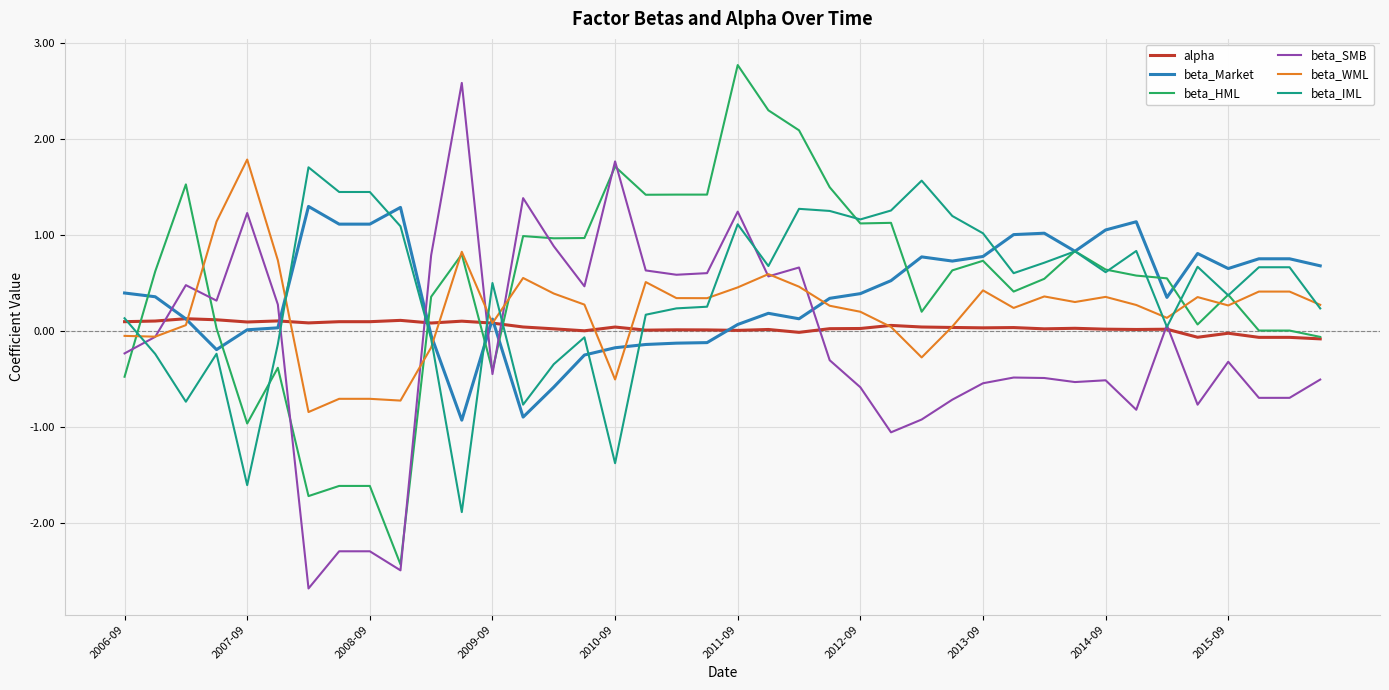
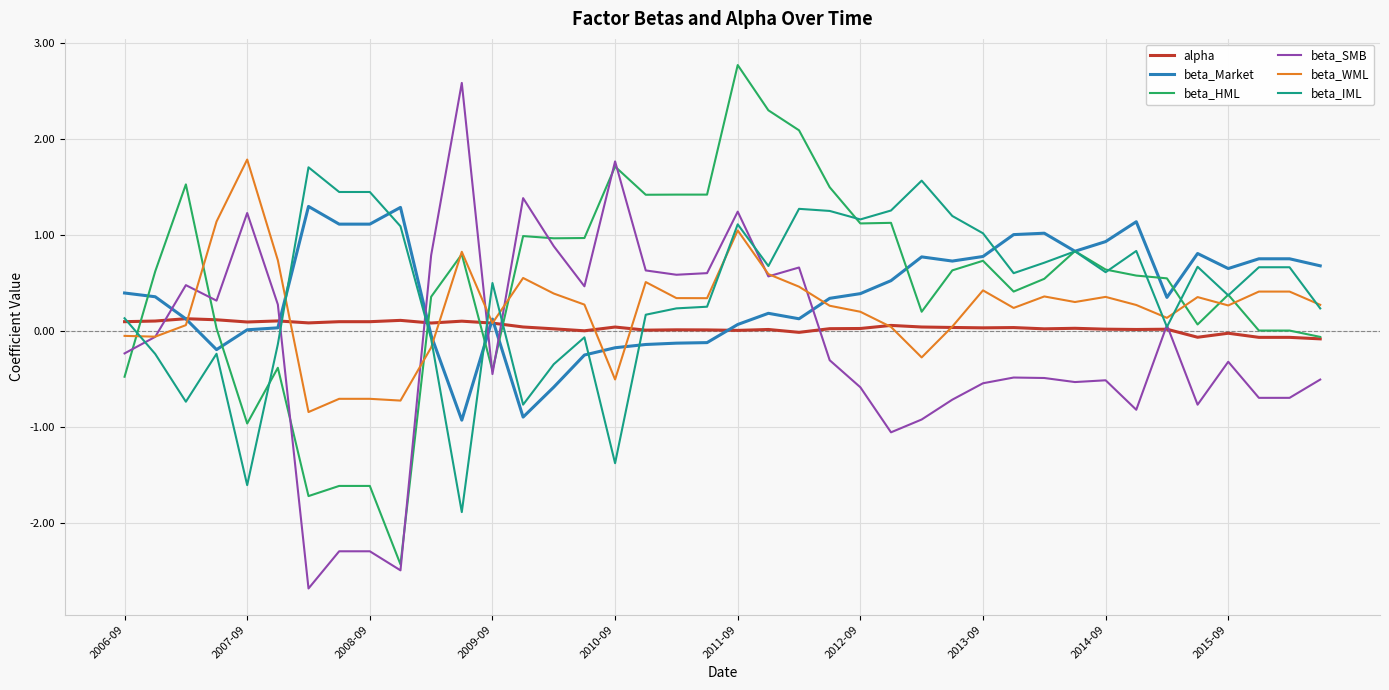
beta_WML, 2011-09: 0.5 -> 1.0
beta_Market, 2014-09: 1.1 -> 0.9
